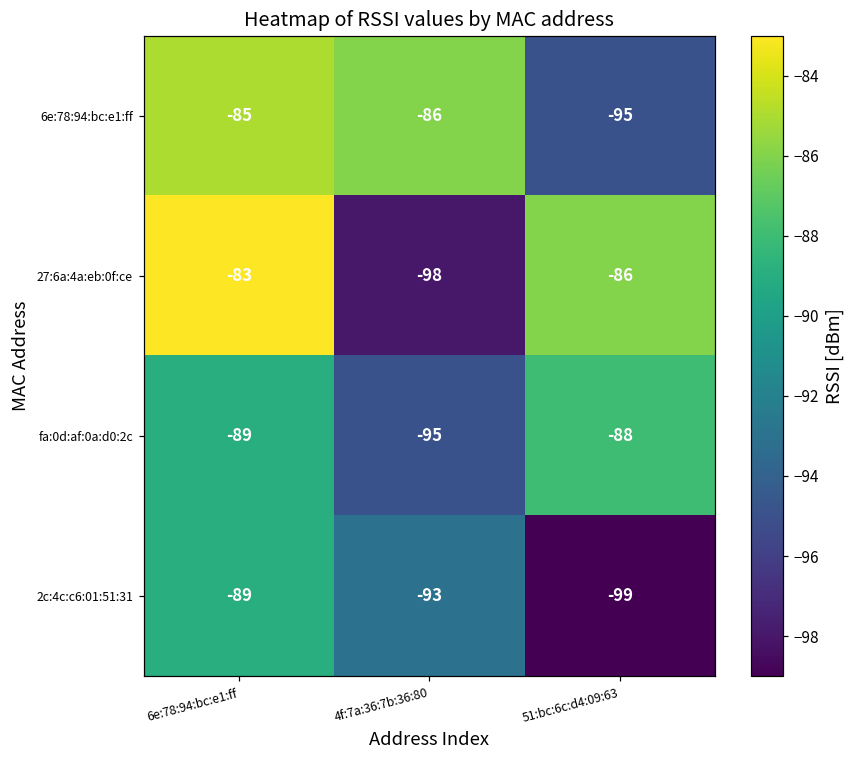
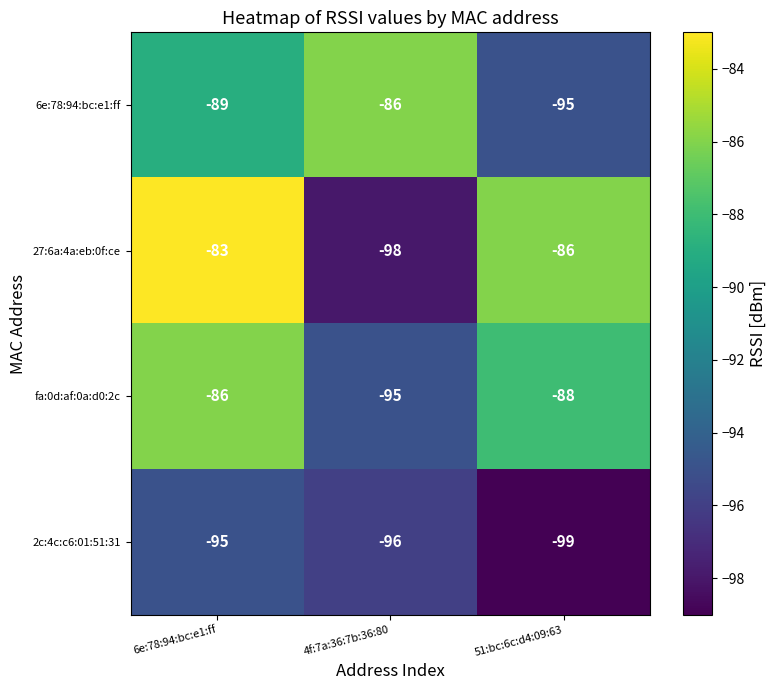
6e:78:94:bc:e1:ff, 6e:78:94:bc:e1:ff: -85 -> -89
fa:0d:af:0a:d0:2c, 6e:78:94:bc:e1:ff: -89 -> -86
2c:4c:c6:01:51:31, 6e:78:94:bc:e1:ff: -89 -> -95
2c:4c:c6:01:51:31, 4f:7a:36:7b:36:80: -93 -> -96
